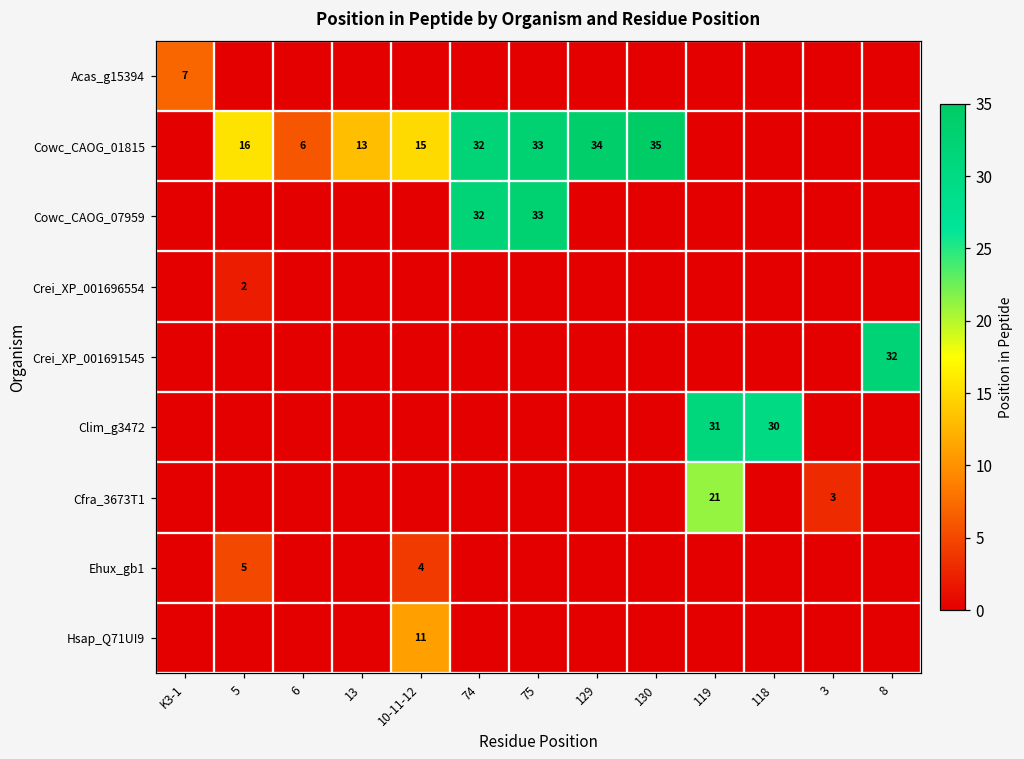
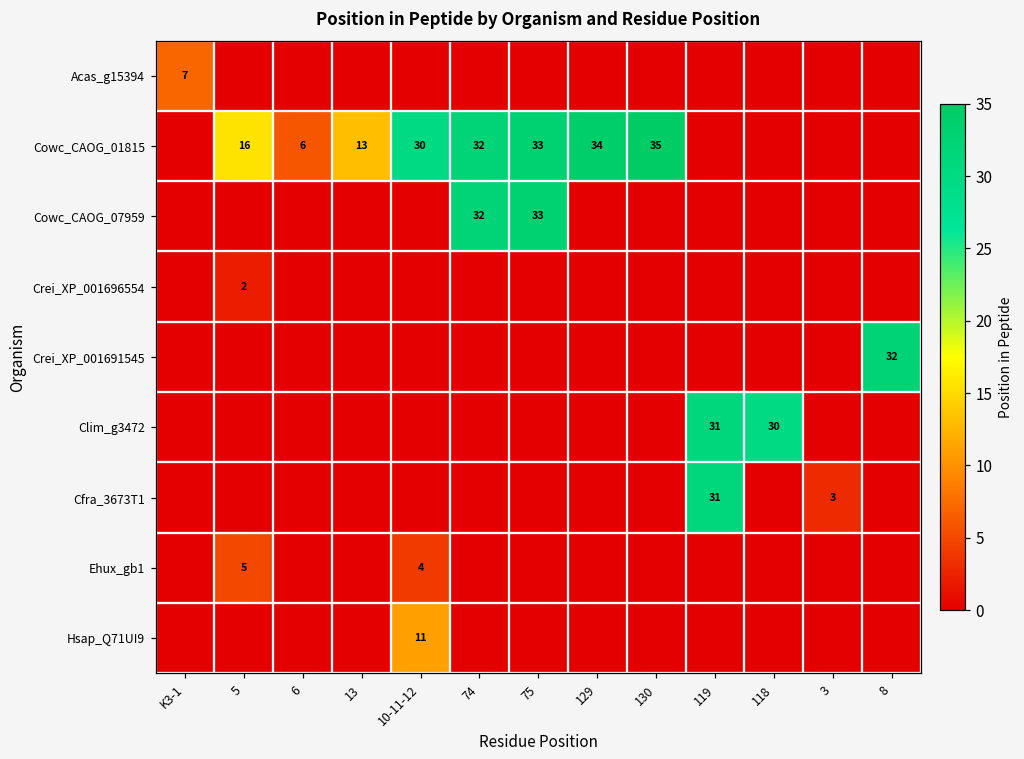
Cowc_CAOG_01815, 10-11-12: 15 -> 30
Cfra_3673T1, 119: 21 -> 31
